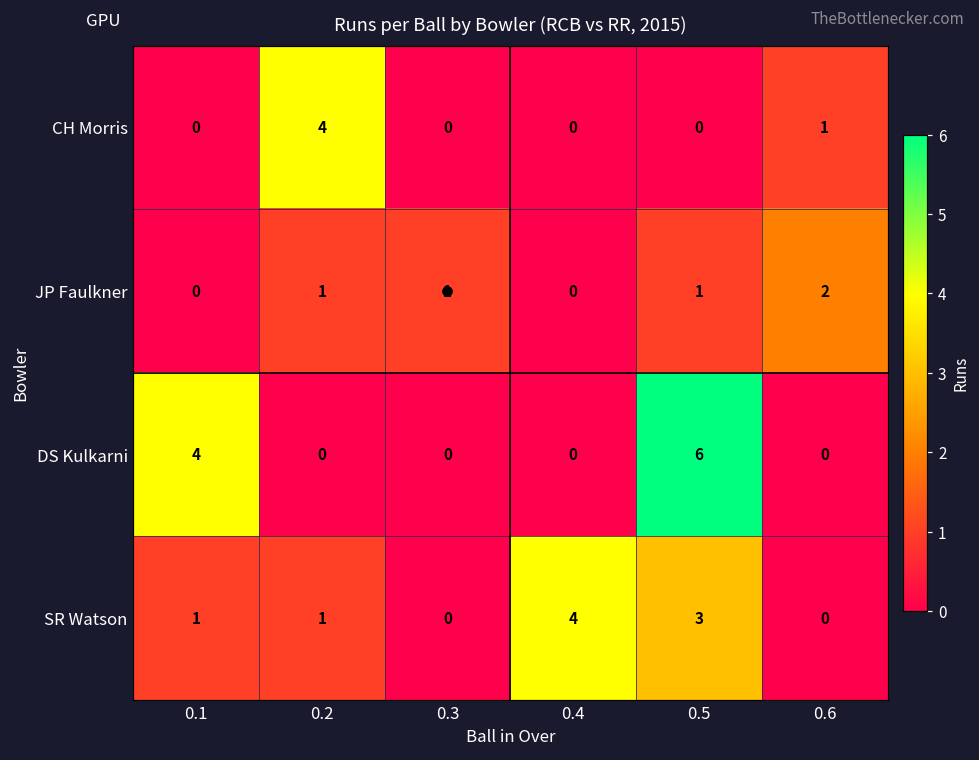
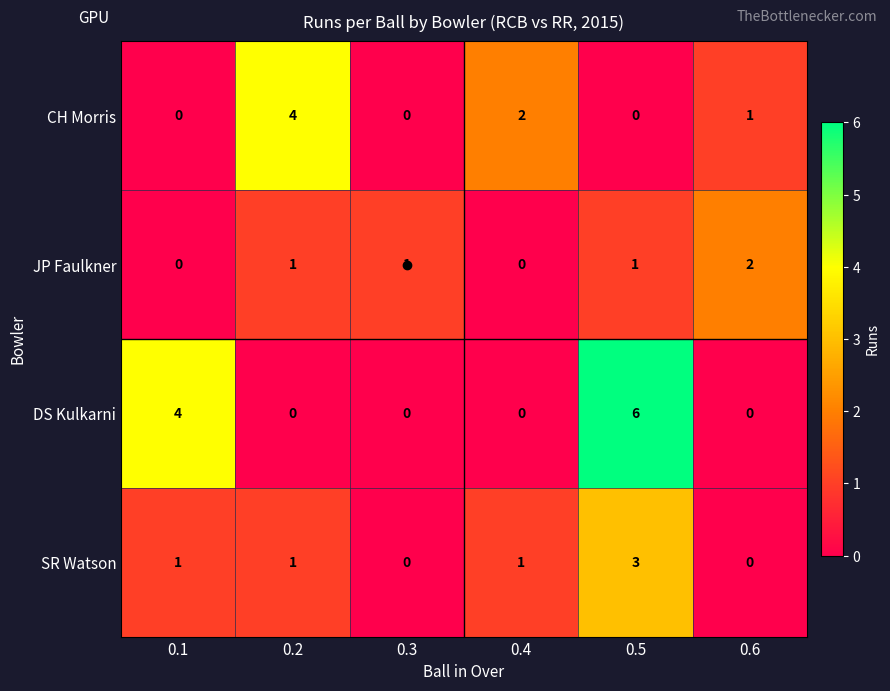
CH Morris, 0.4: 0 -> 2
SR Watson, 0.4: 4 -> 1
